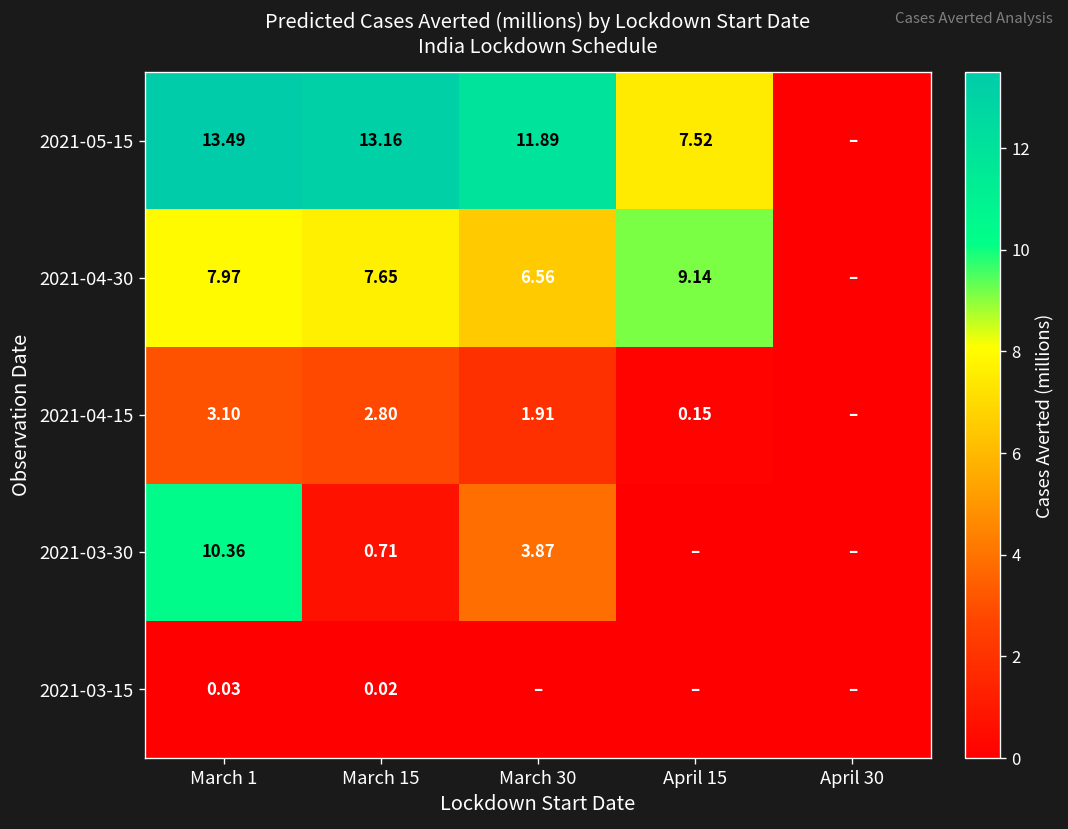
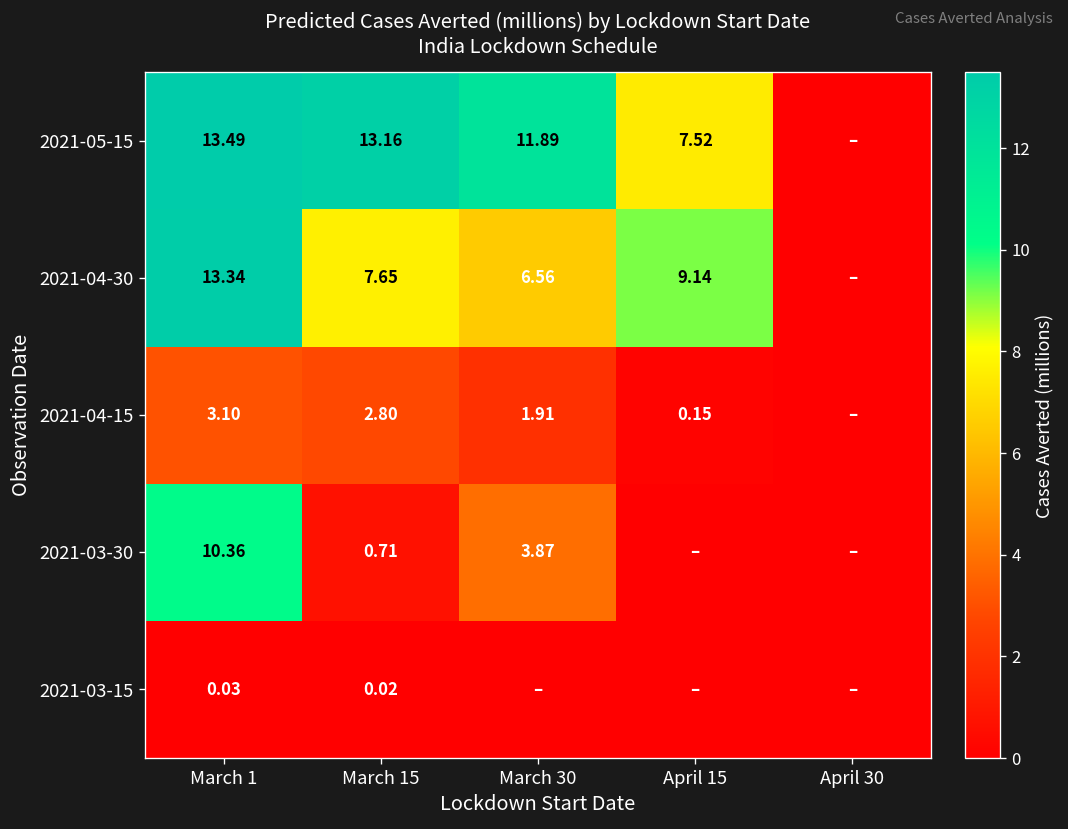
2021-04-30, March 1: 7.97 -> 13.34
